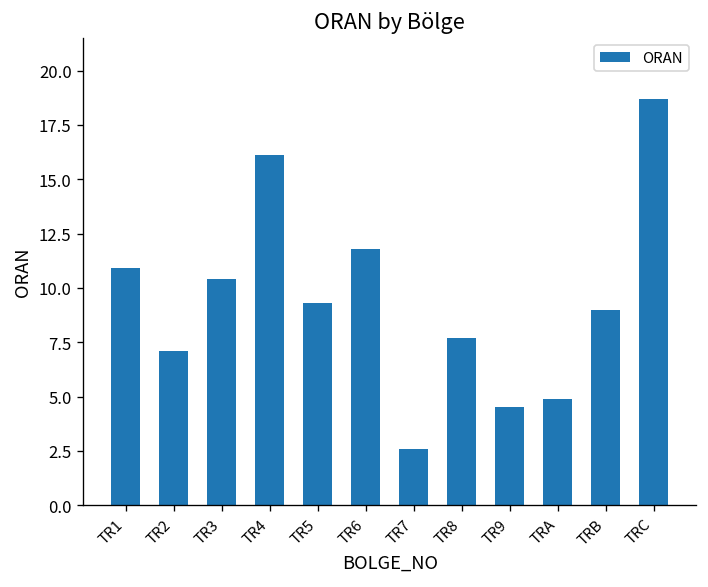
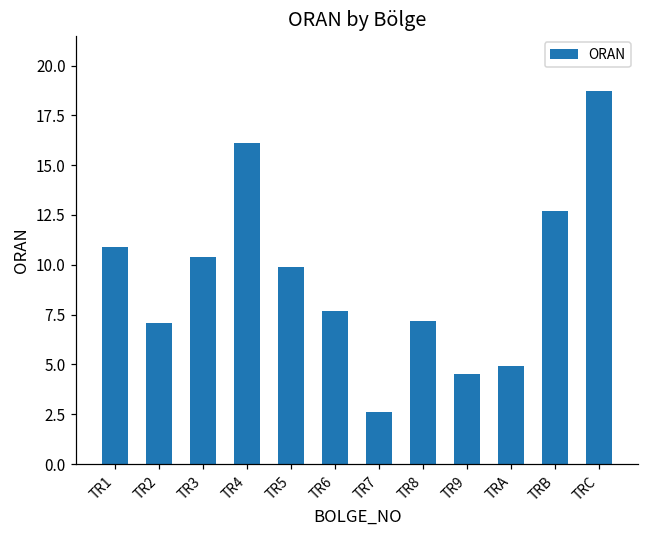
TR5: 9.3 -> 9.9
TR6: 11.8 -> 7.7
TR8: 7.7 -> 7.2
TRB: 9.0 -> 12.7
